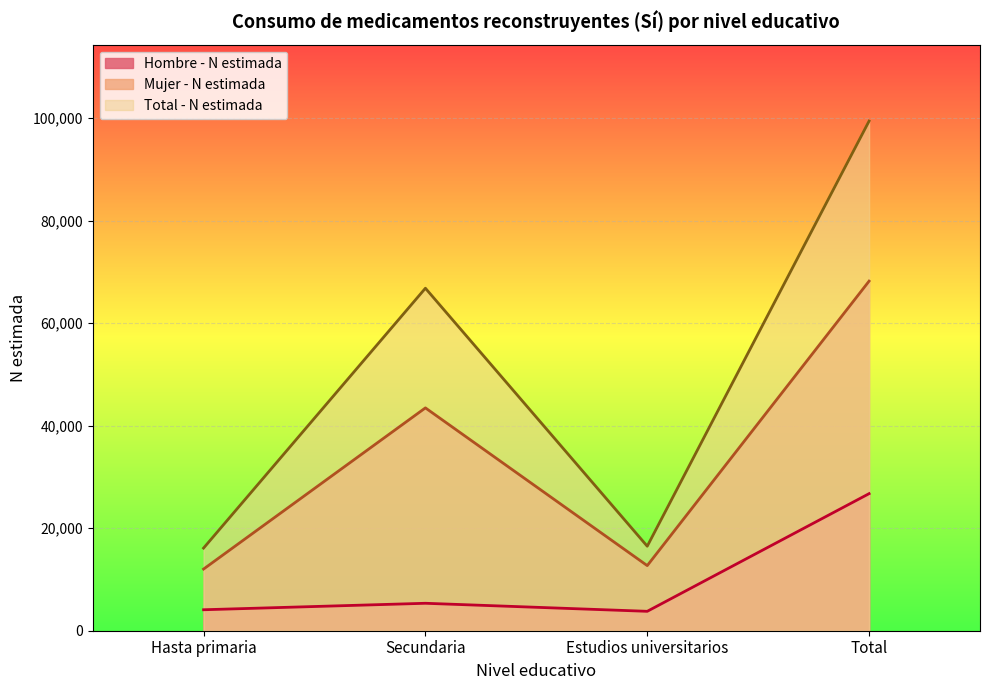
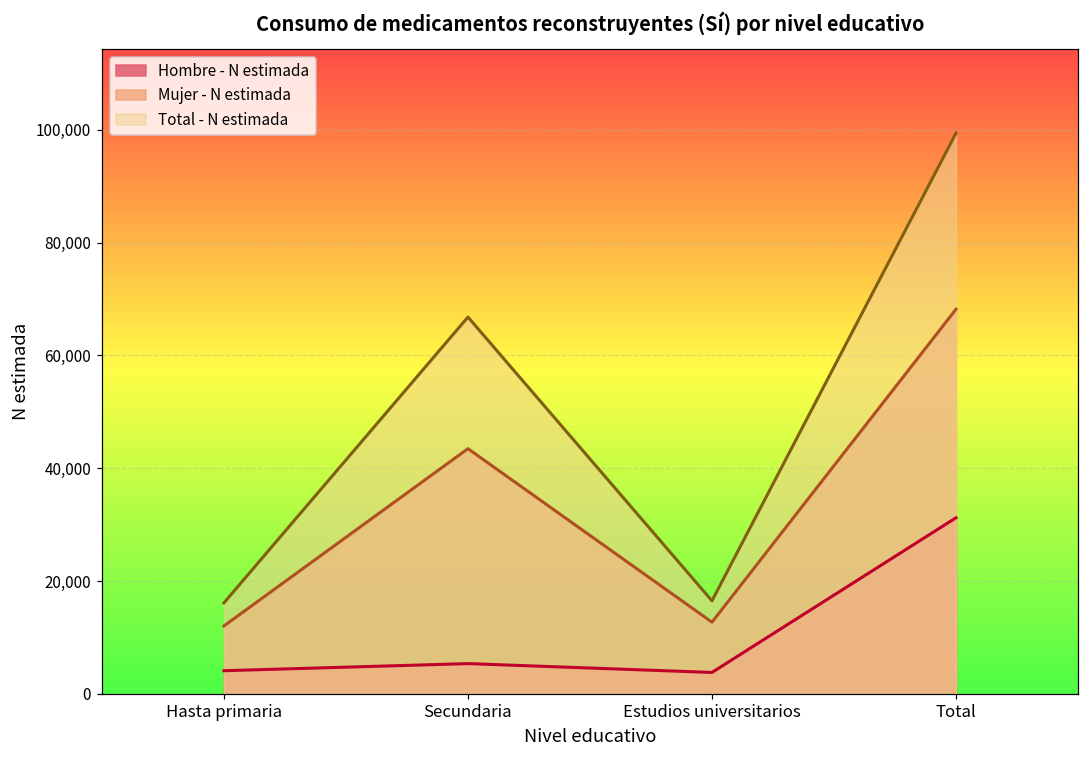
Hombre - N estimada, Total: 27,000 -> 31,000
